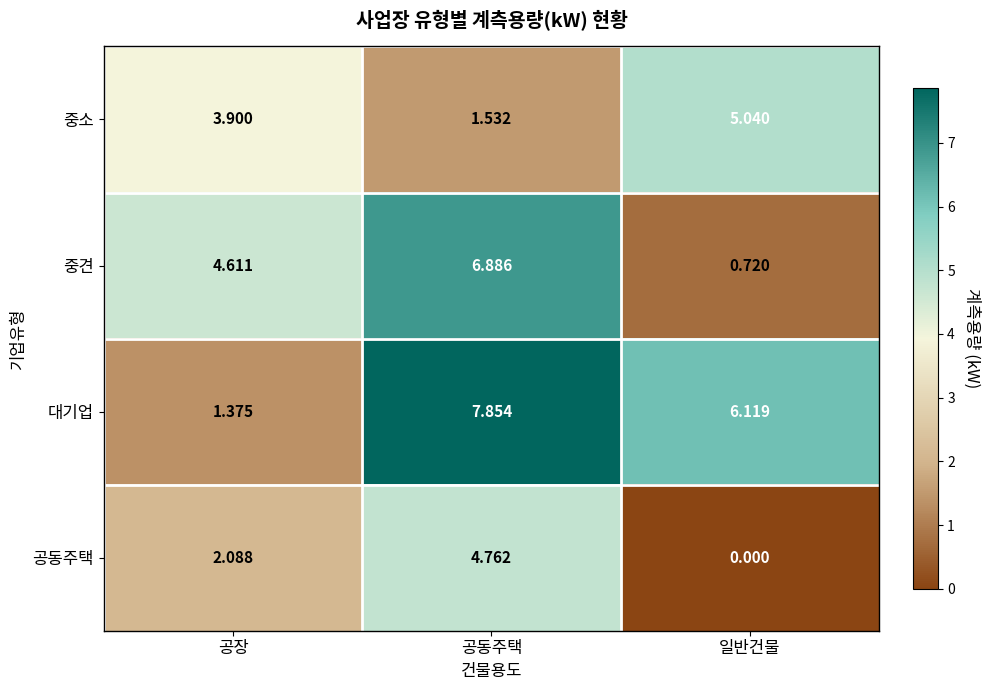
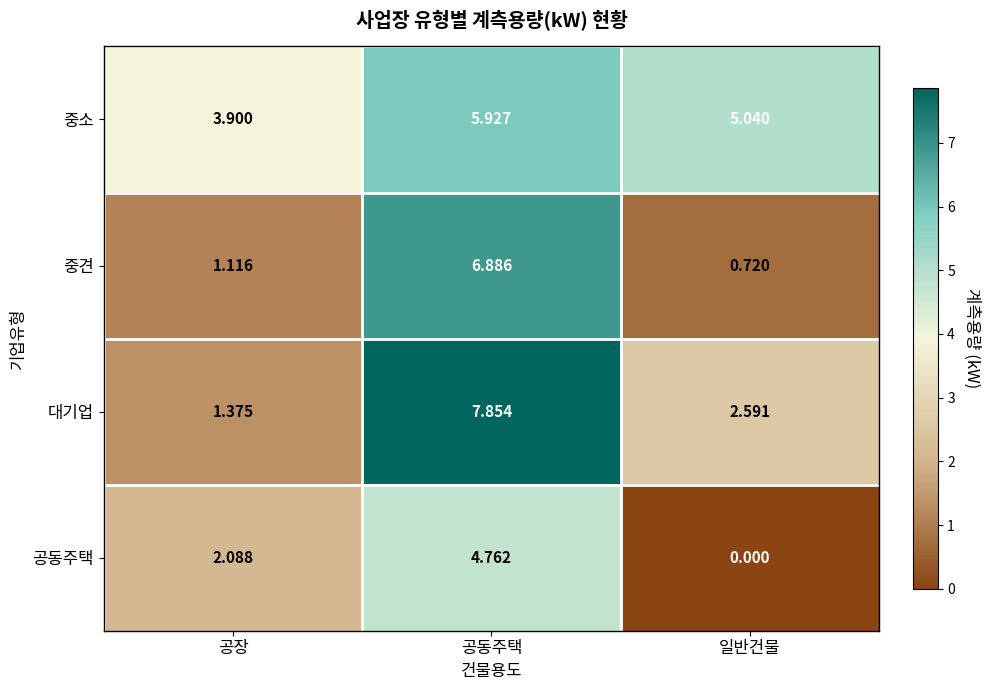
중소, 공동주택: 1.532 -> 5.927
중견, 공장: 4.611 -> 1.116
대기업, 일반건물: 6.119 -> 2.591
